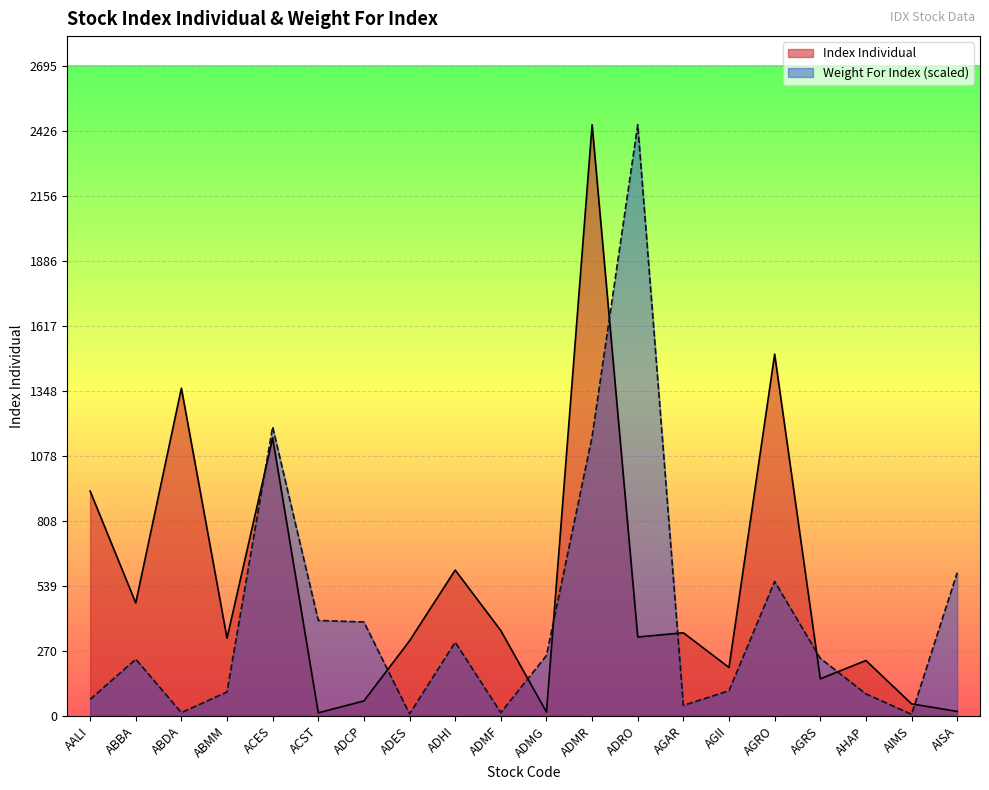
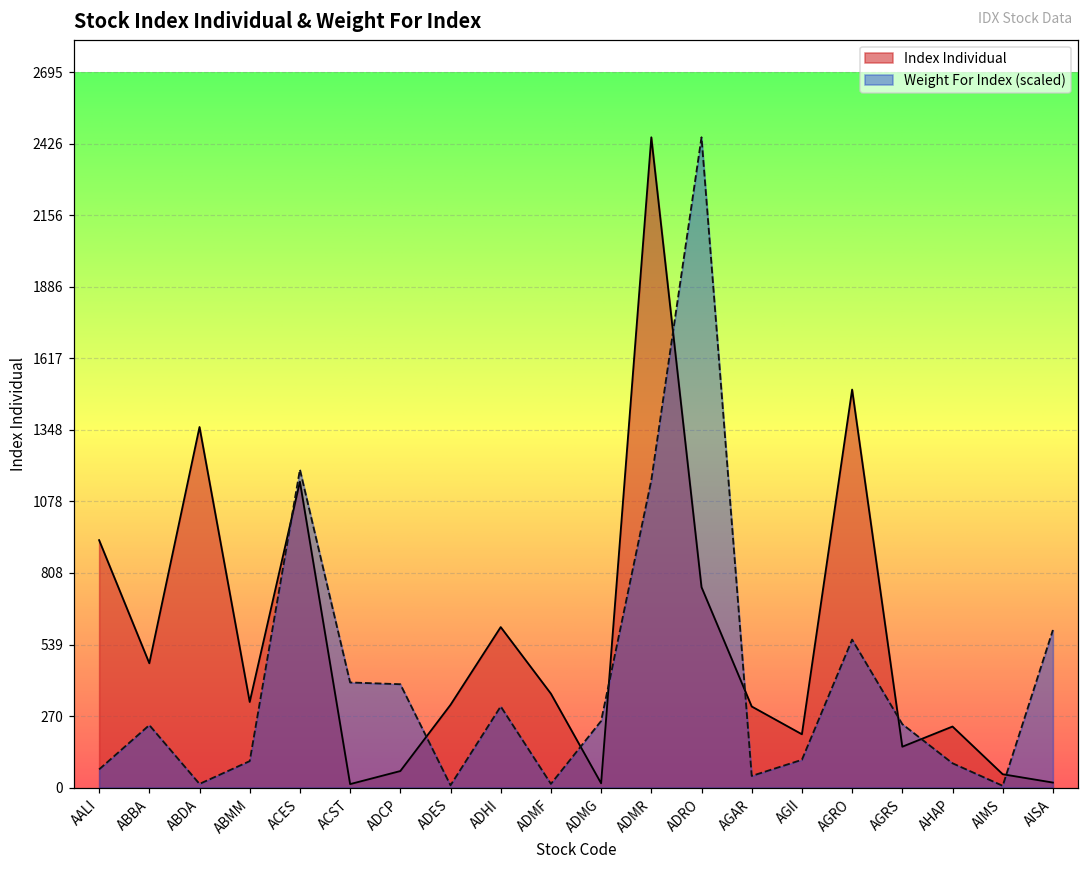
Index Individual, ADRO: 330 -> 760
Index Individual, AGAR: 340 -> 310
